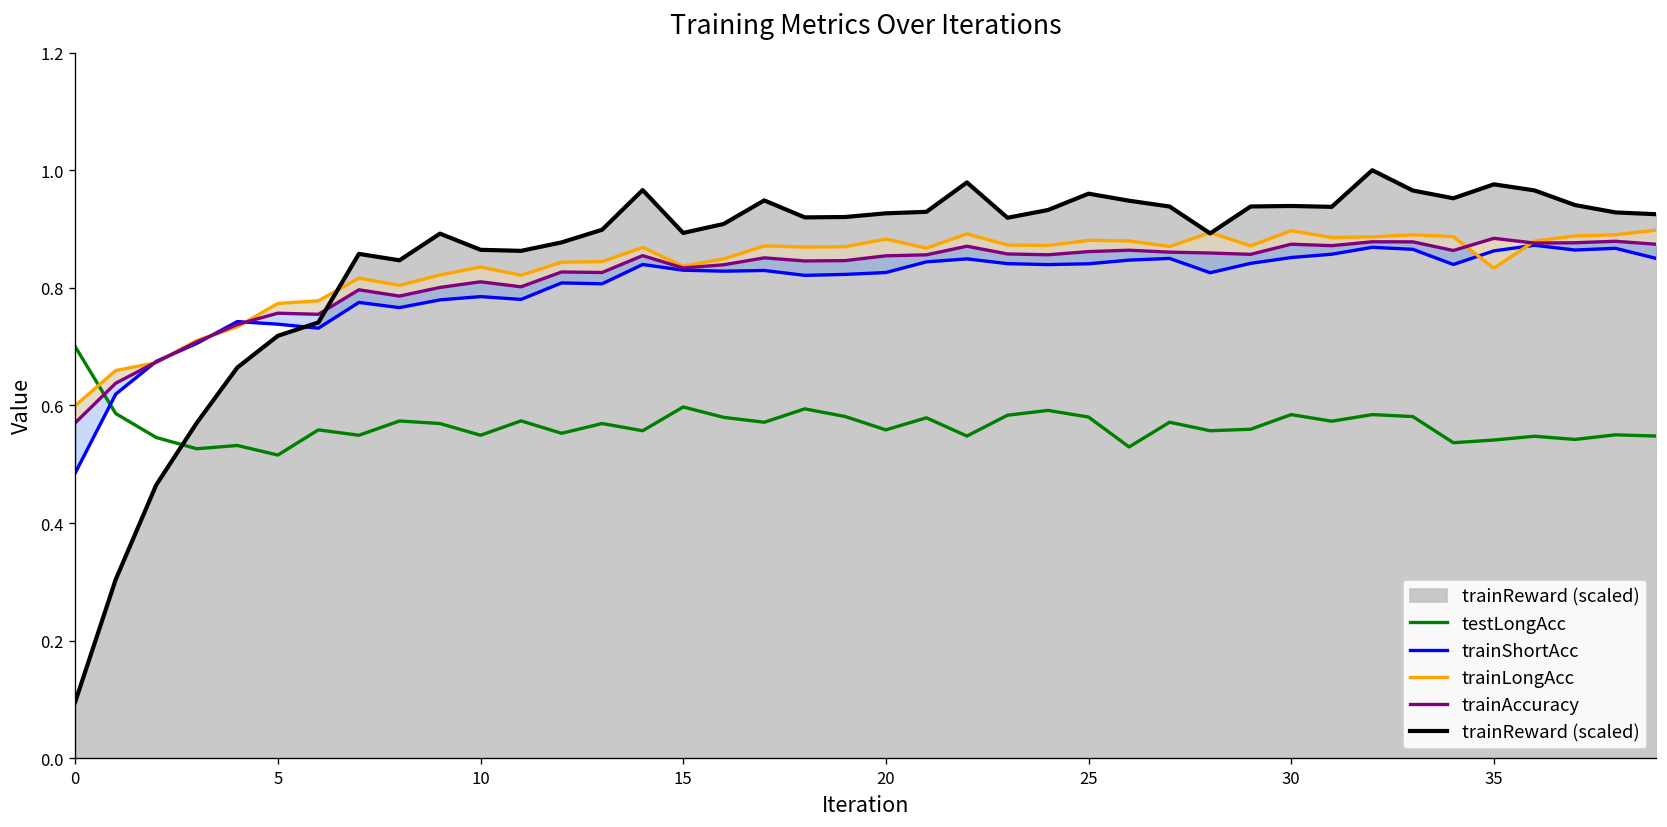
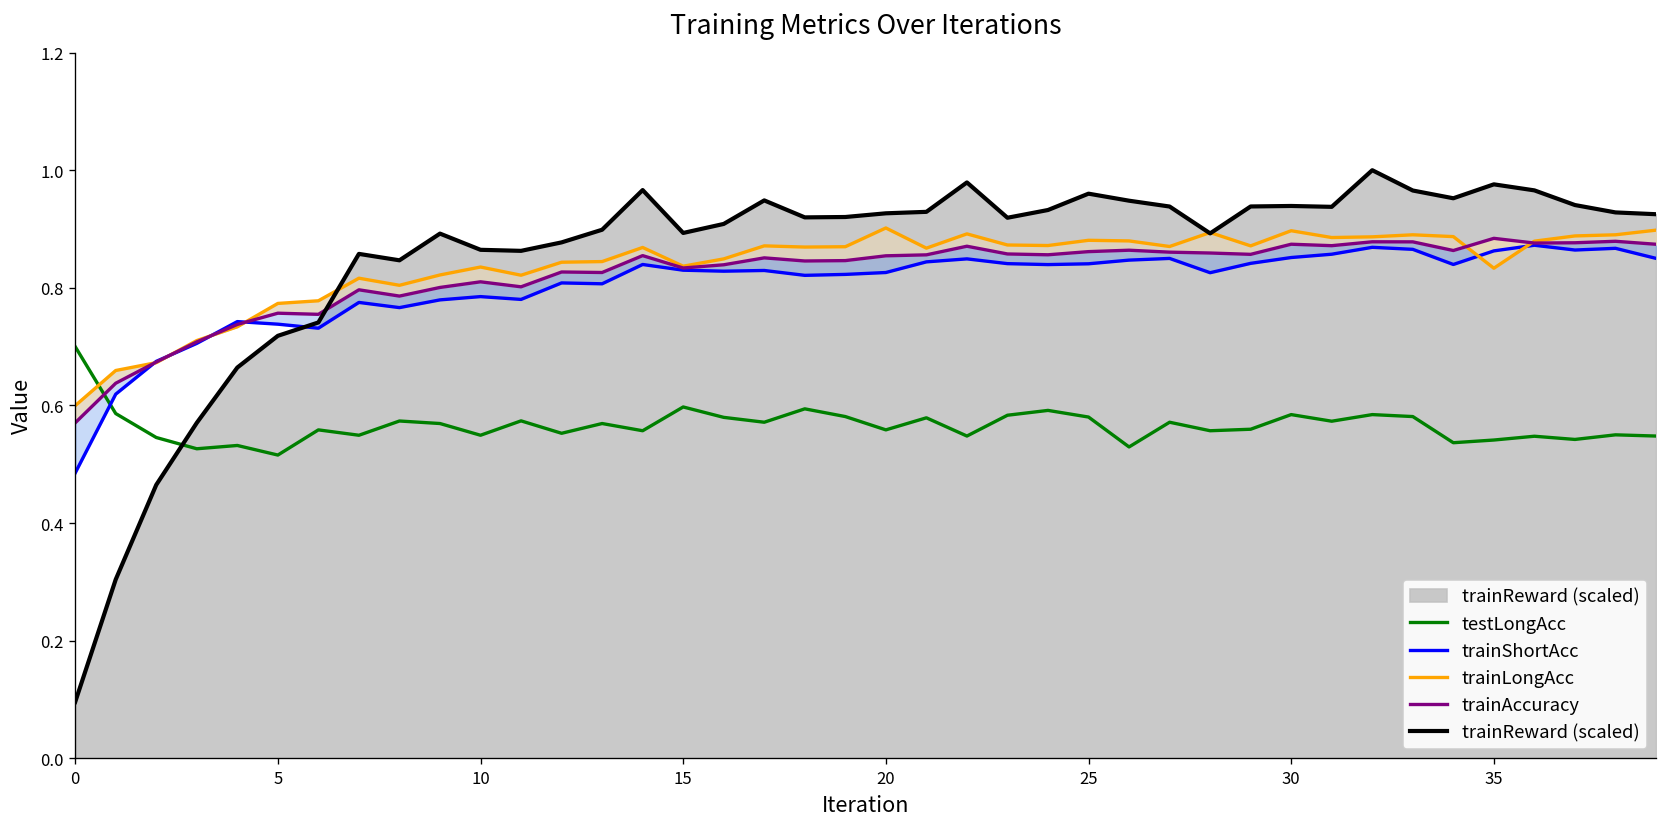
trainLongAcc, 20: 0.88 -> 0.90
